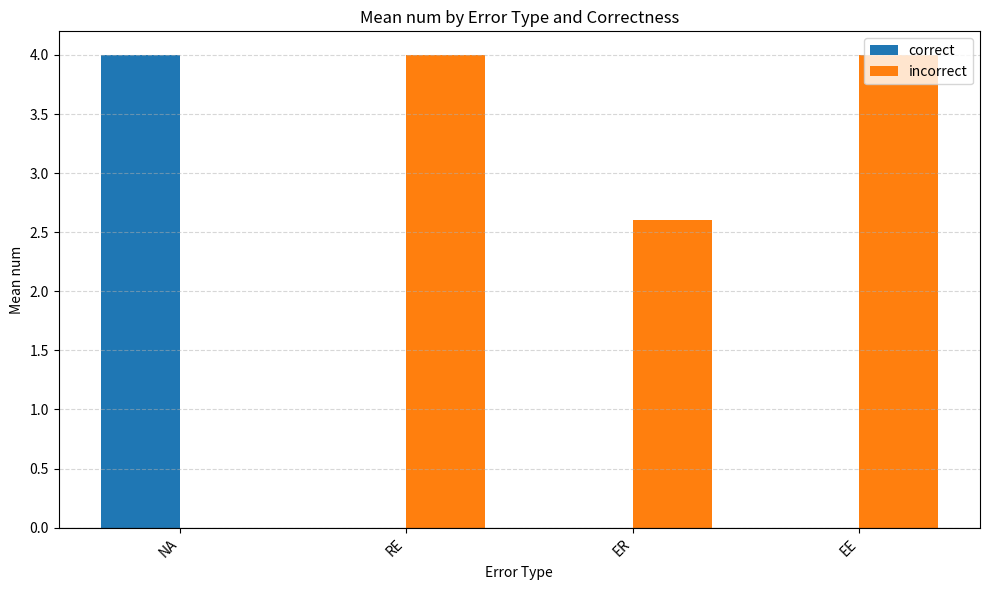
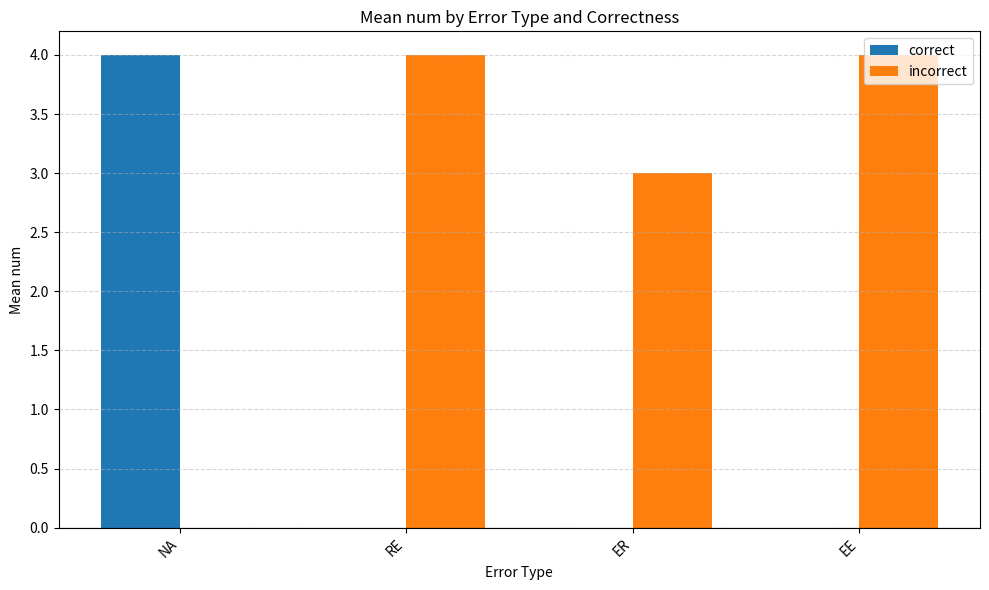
incorrect, ER: 2.6 -> 3.0
